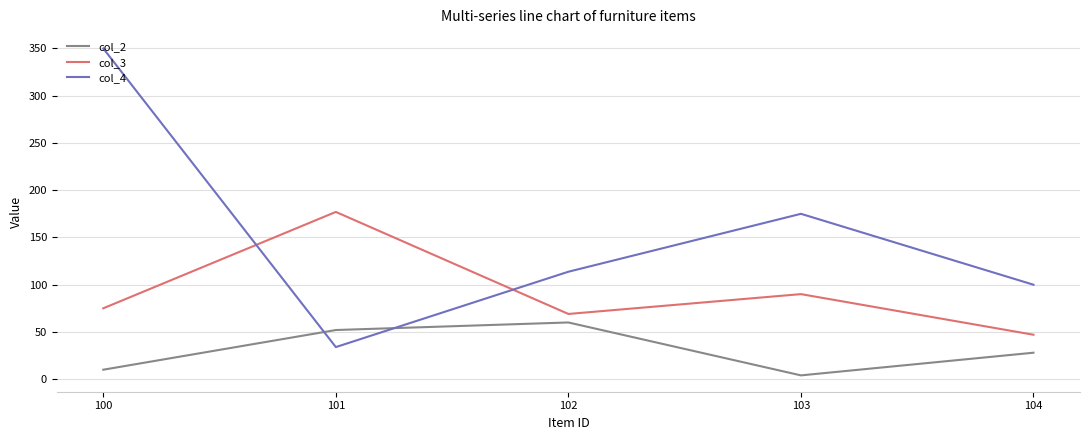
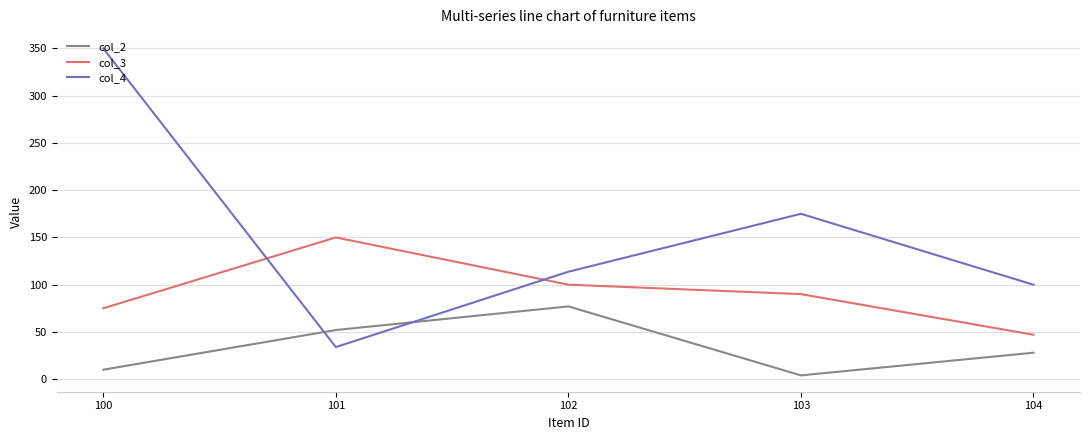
col_3, 101: 180 -> 150
col_2, 102: 60 -> 80
col_3, 102: 70 -> 100
